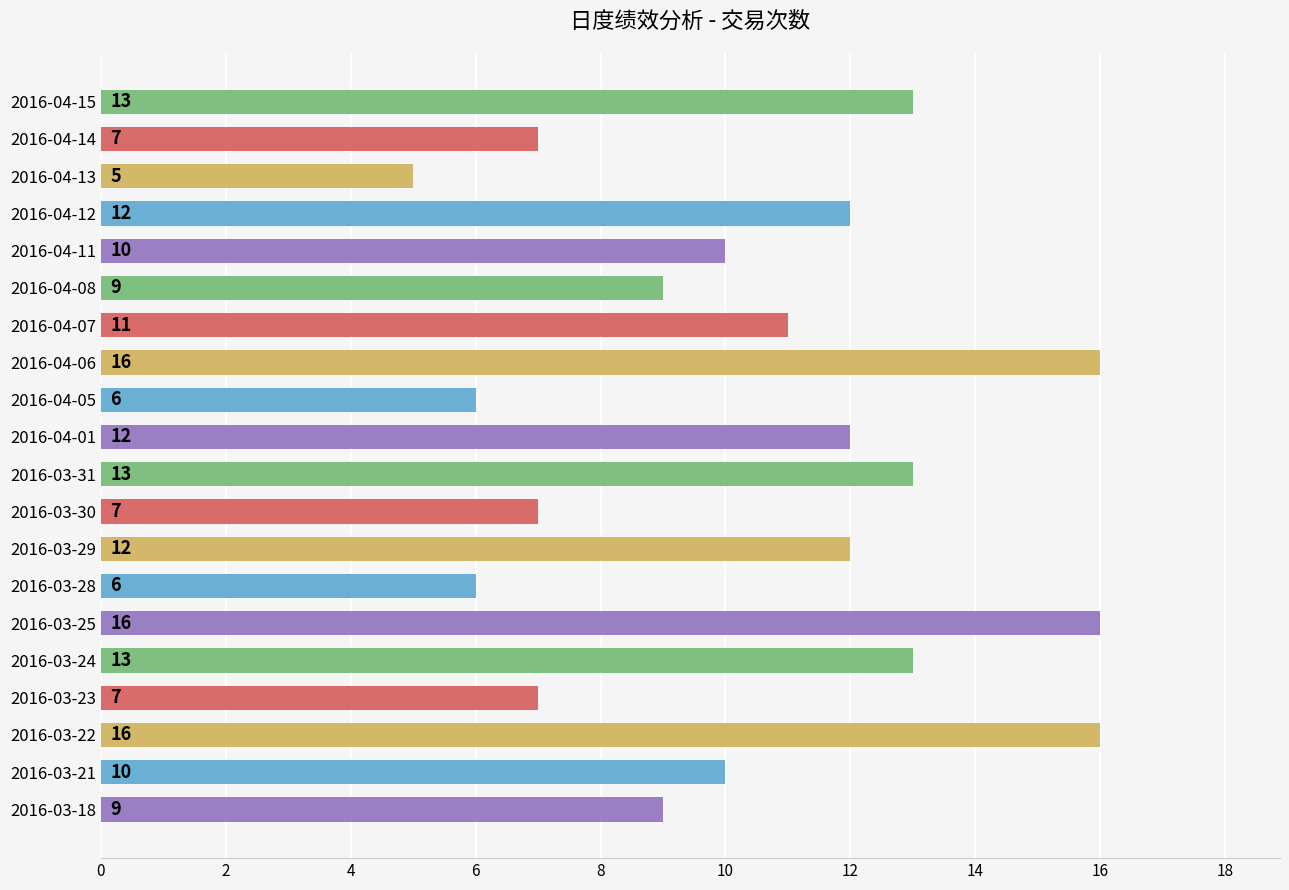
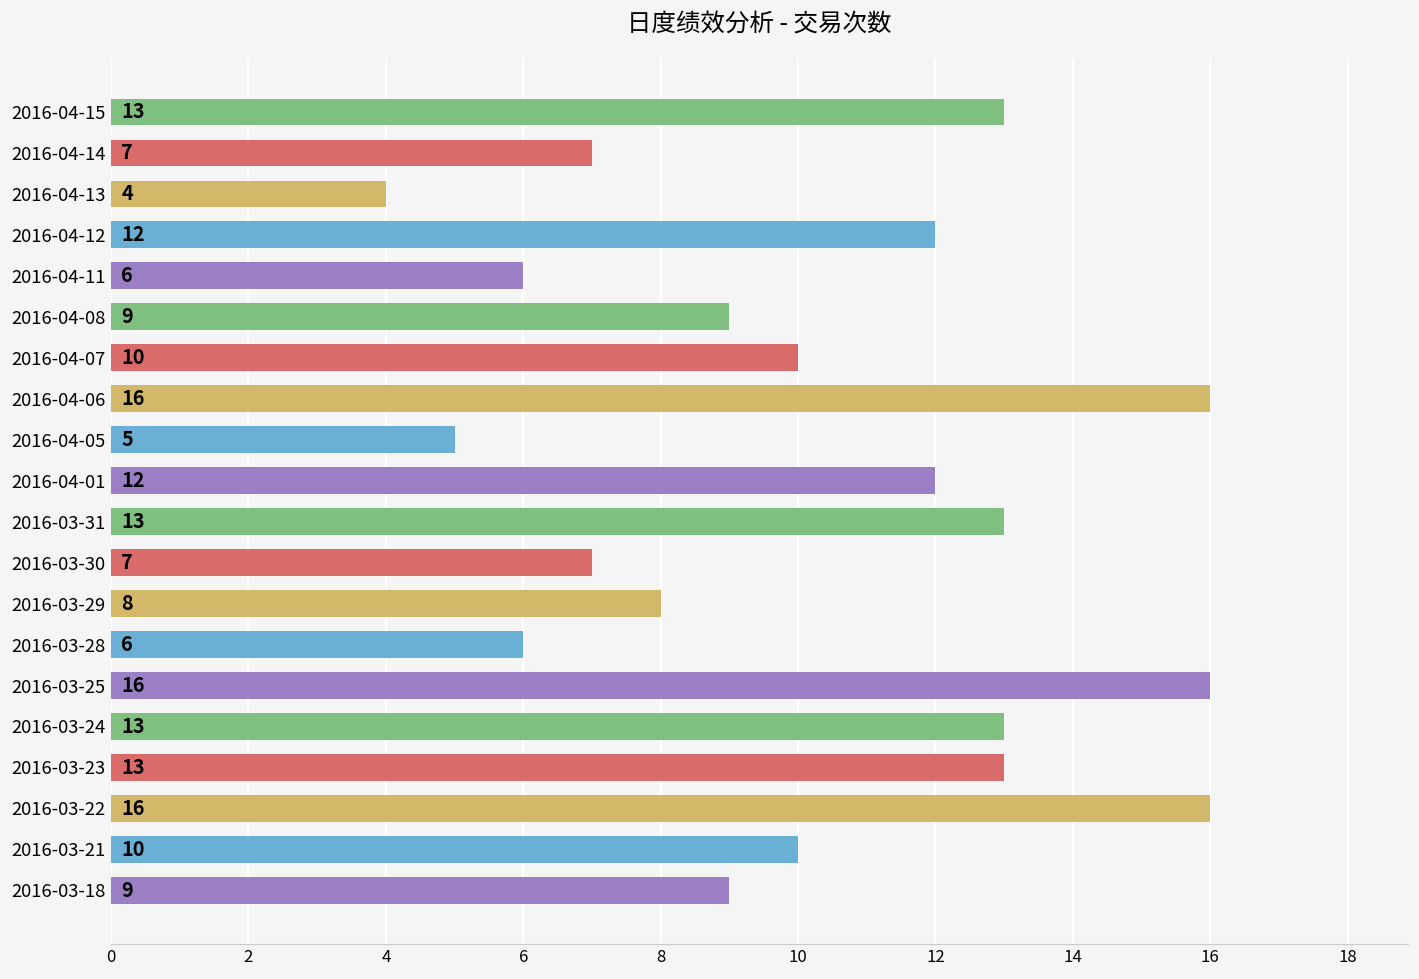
2016-04-13: 5 -> 4
2016-04-11: 10 -> 6
2016-04-07: 11 -> 10
2016-04-05: 6 -> 5
2016-03-29: 12 -> 8
2016-03-23: 7 -> 13
